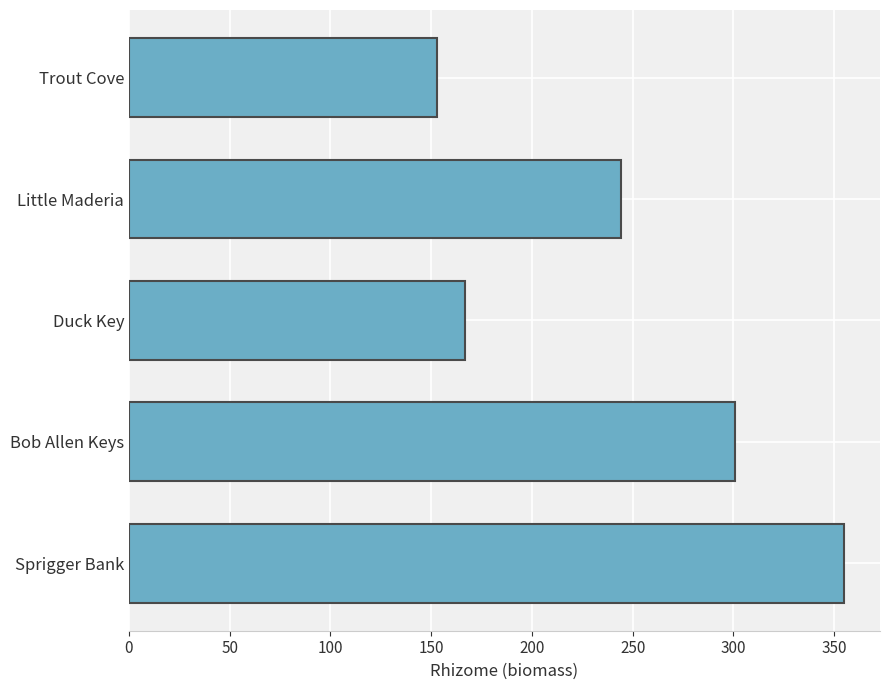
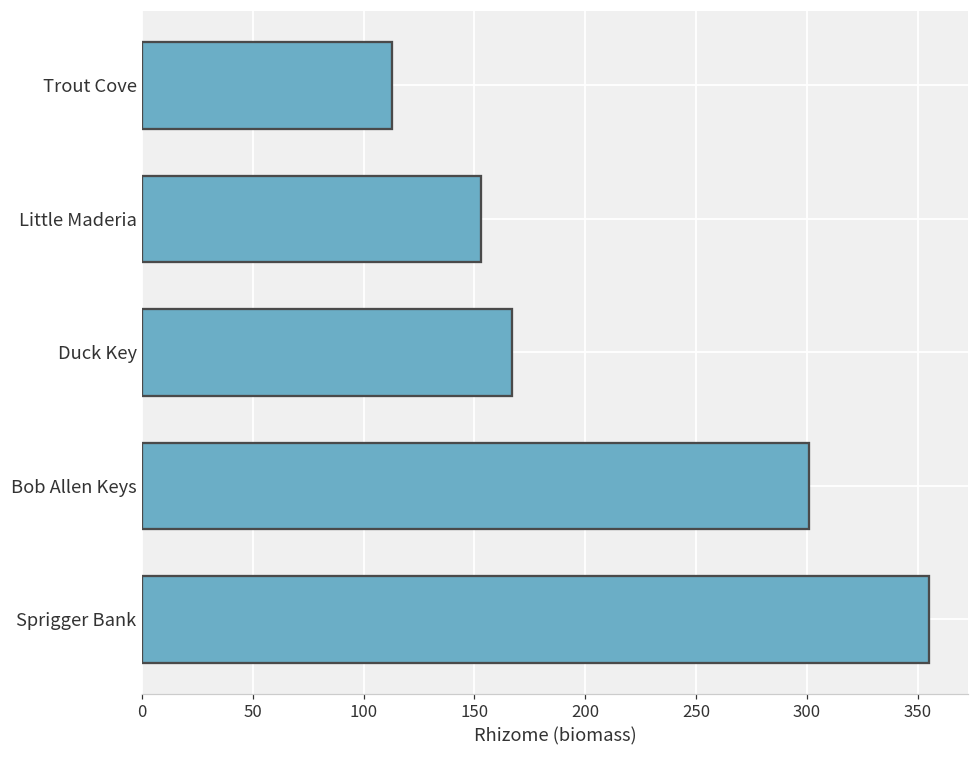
Trout Cove: 153 -> 113
Little Maderia: 244 -> 153
